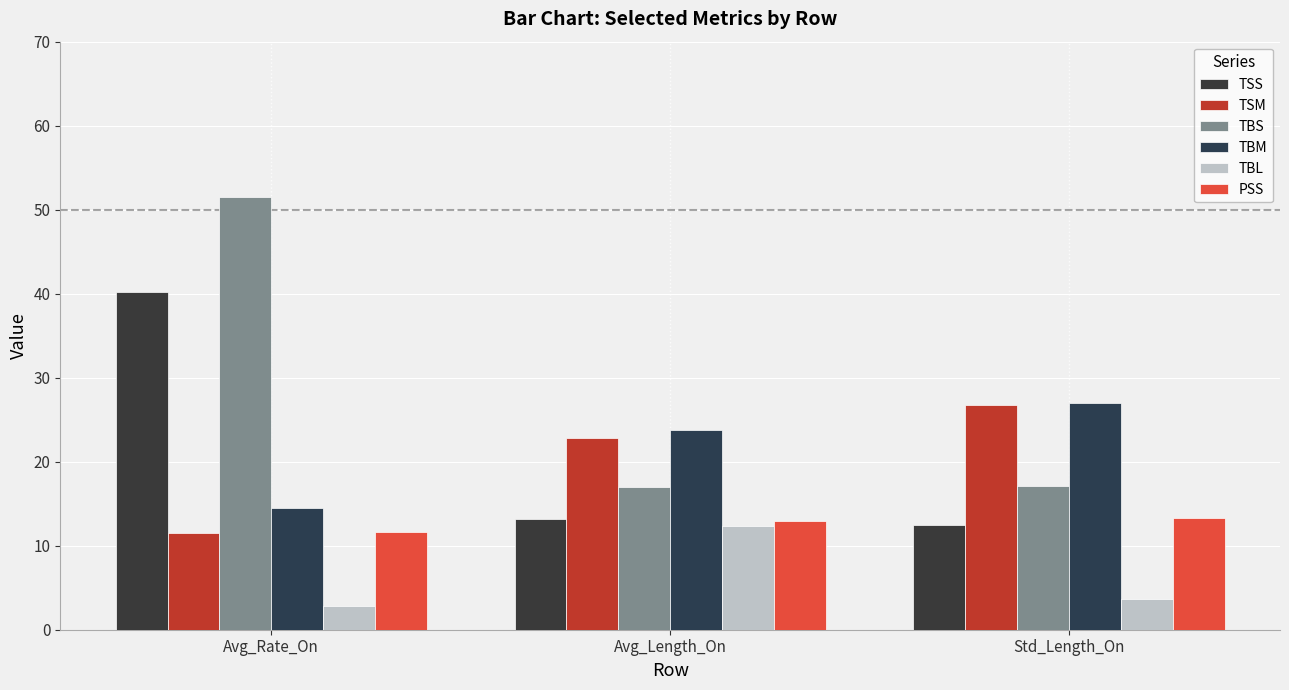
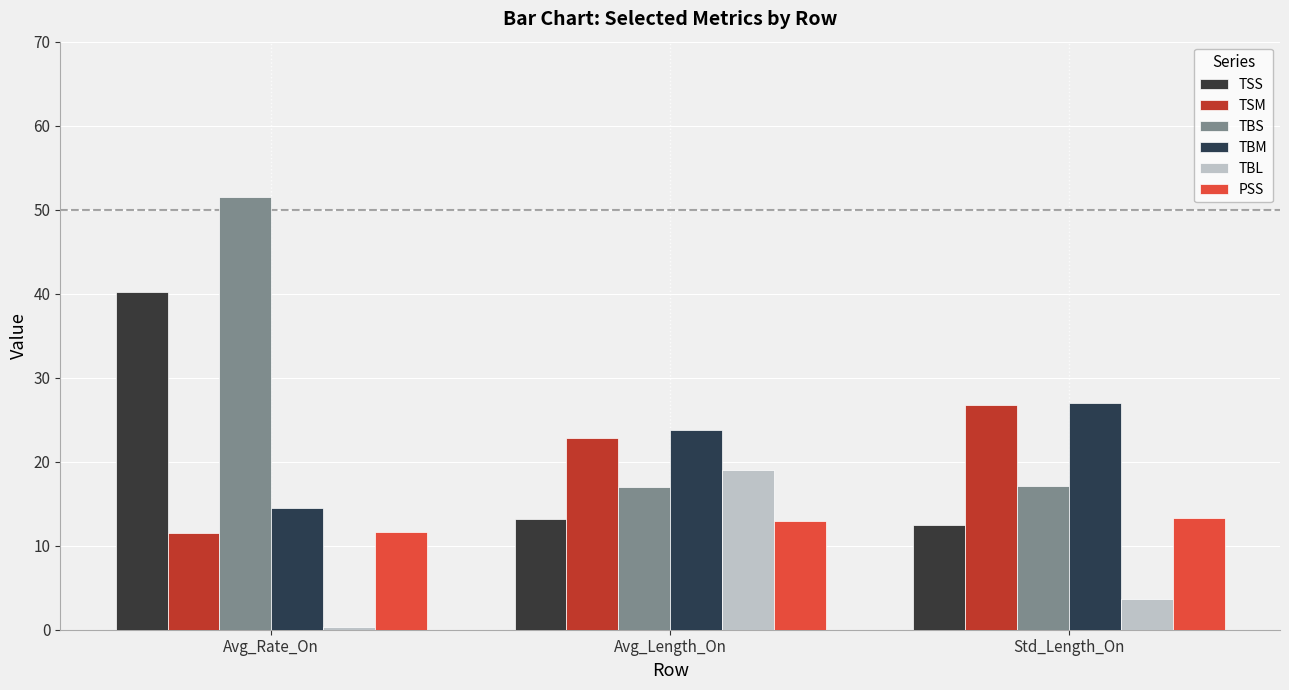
TBL, Avg_Rate_On: 3 -> 0
TBL, Avg_Length_On: 12 -> 19
